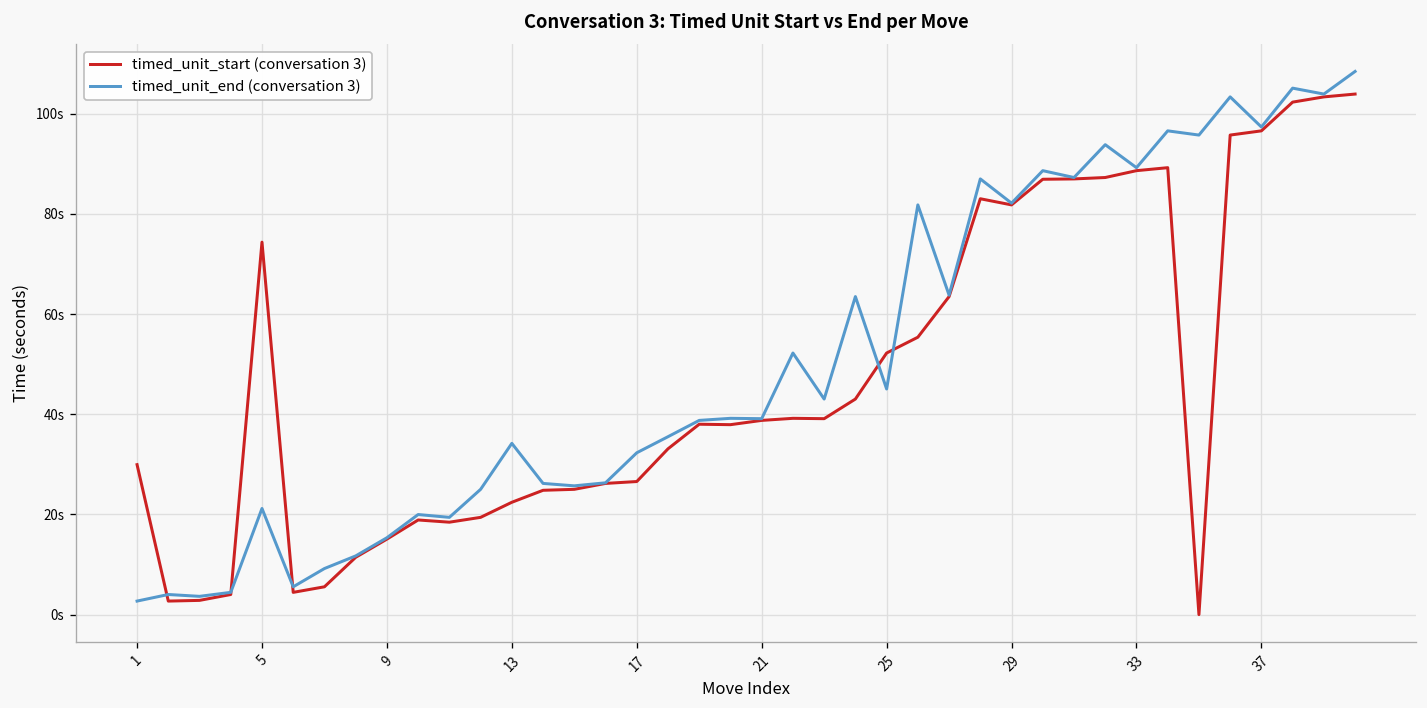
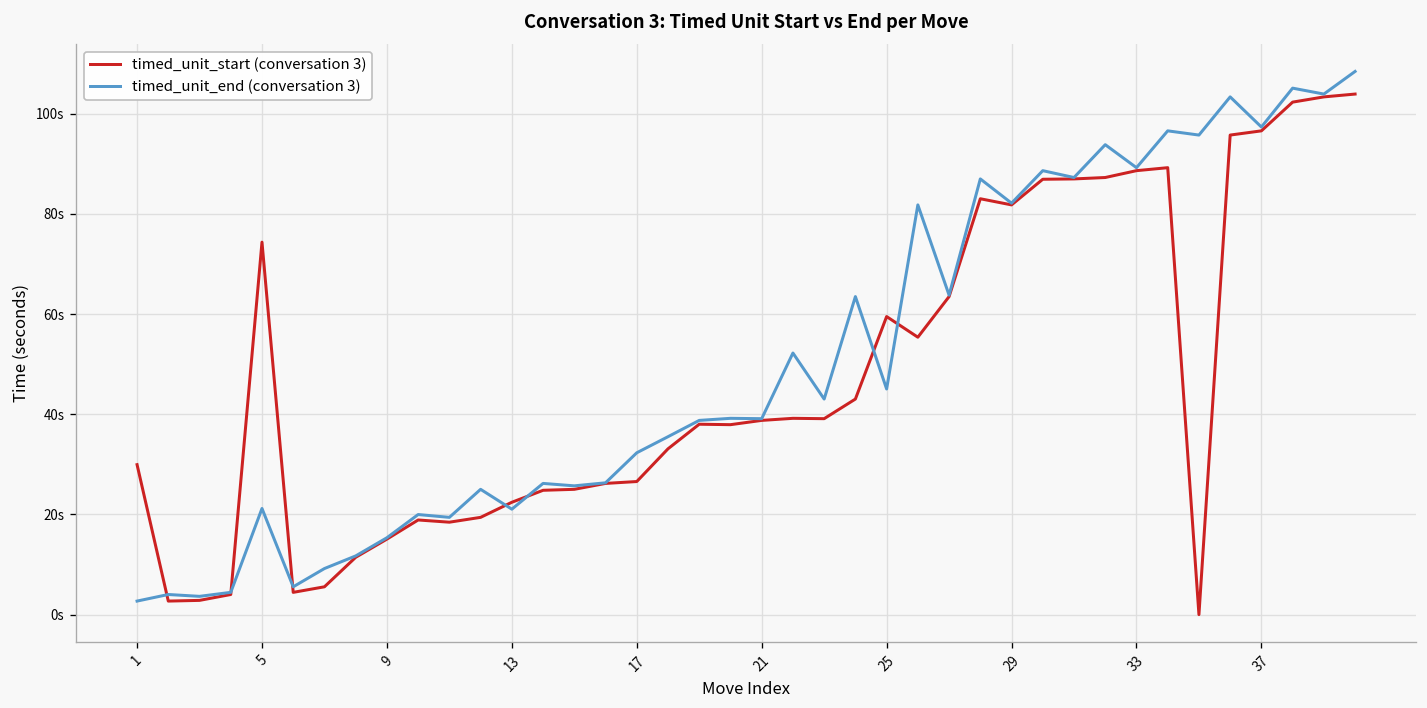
timed_unit_end (conversation 3), 13: 34s -> 21s
timed_unit_start (conversation 3), 25: 52s -> 60s
